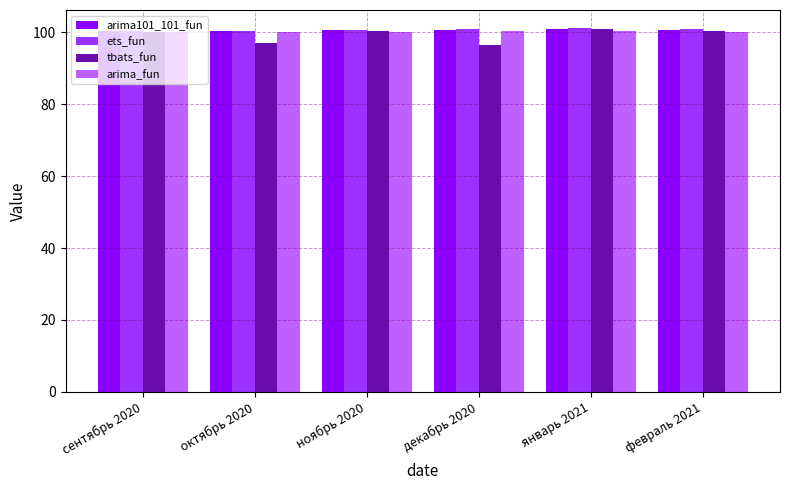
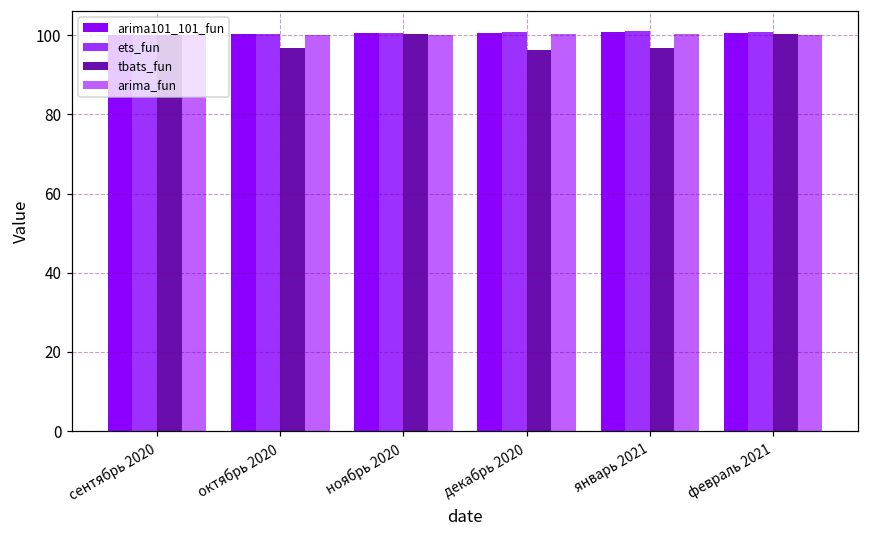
tbats_fun, январь 2021: 101 -> 97
